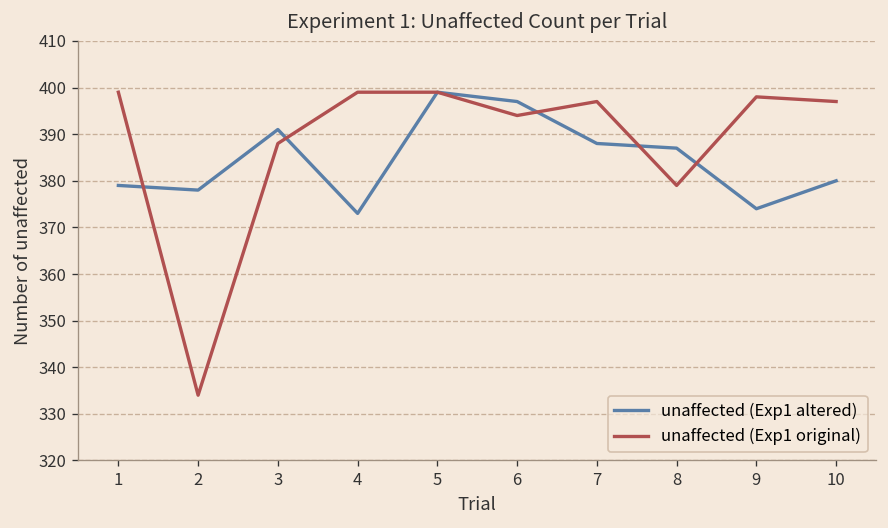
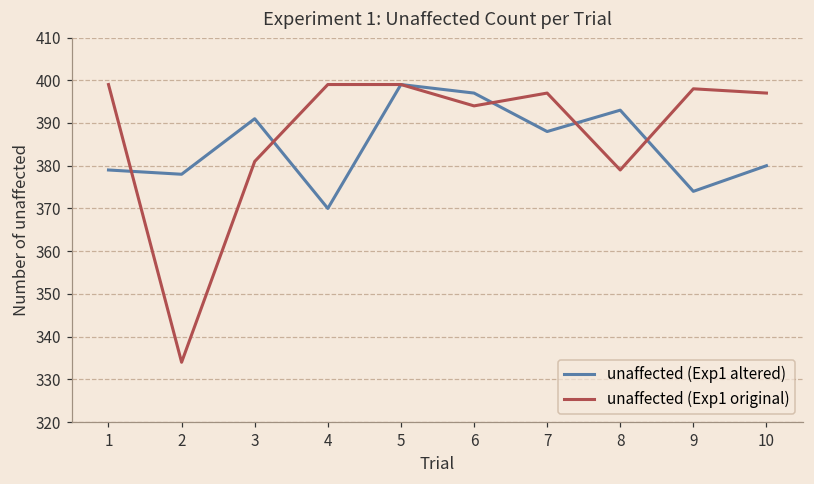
unaffected (Exp1 original), 3: 388 -> 381
unaffected (Exp1 altered), 4: 373 -> 370
unaffected (Exp1 altered), 8: 387 -> 393
